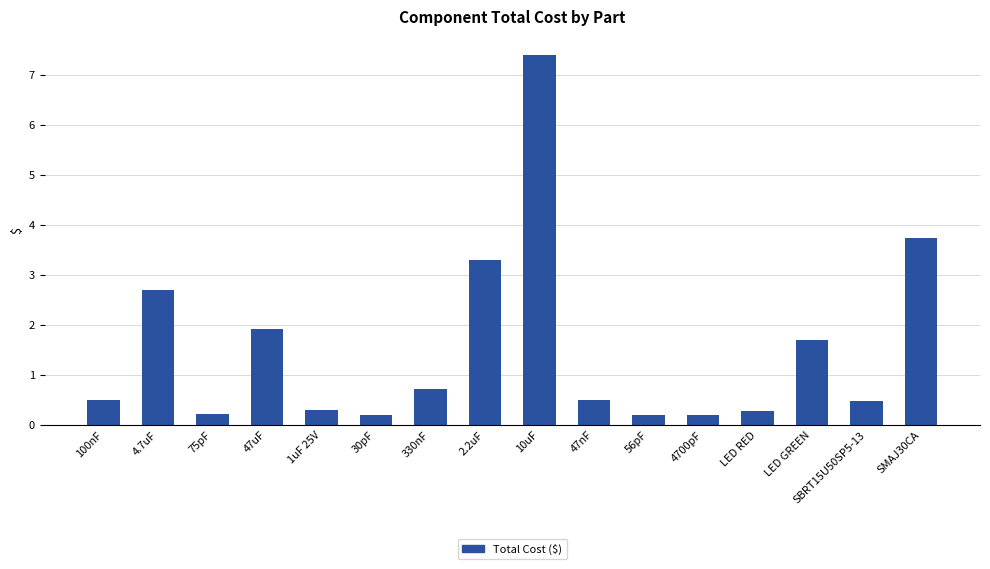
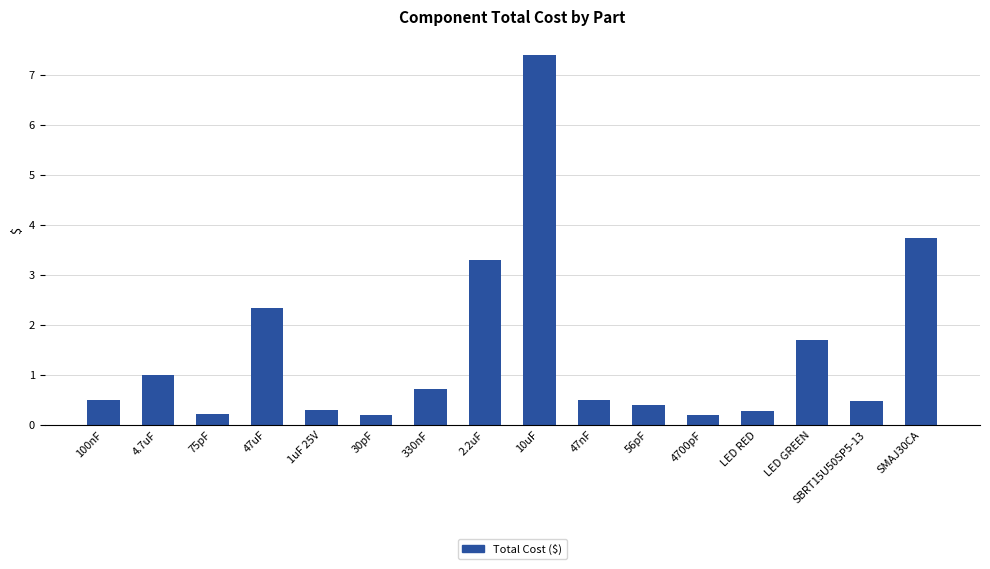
4.7uF: 2.7 -> 1.0
47uF: 1.9 -> 2.3
56pF: 0.2 -> 0.4
